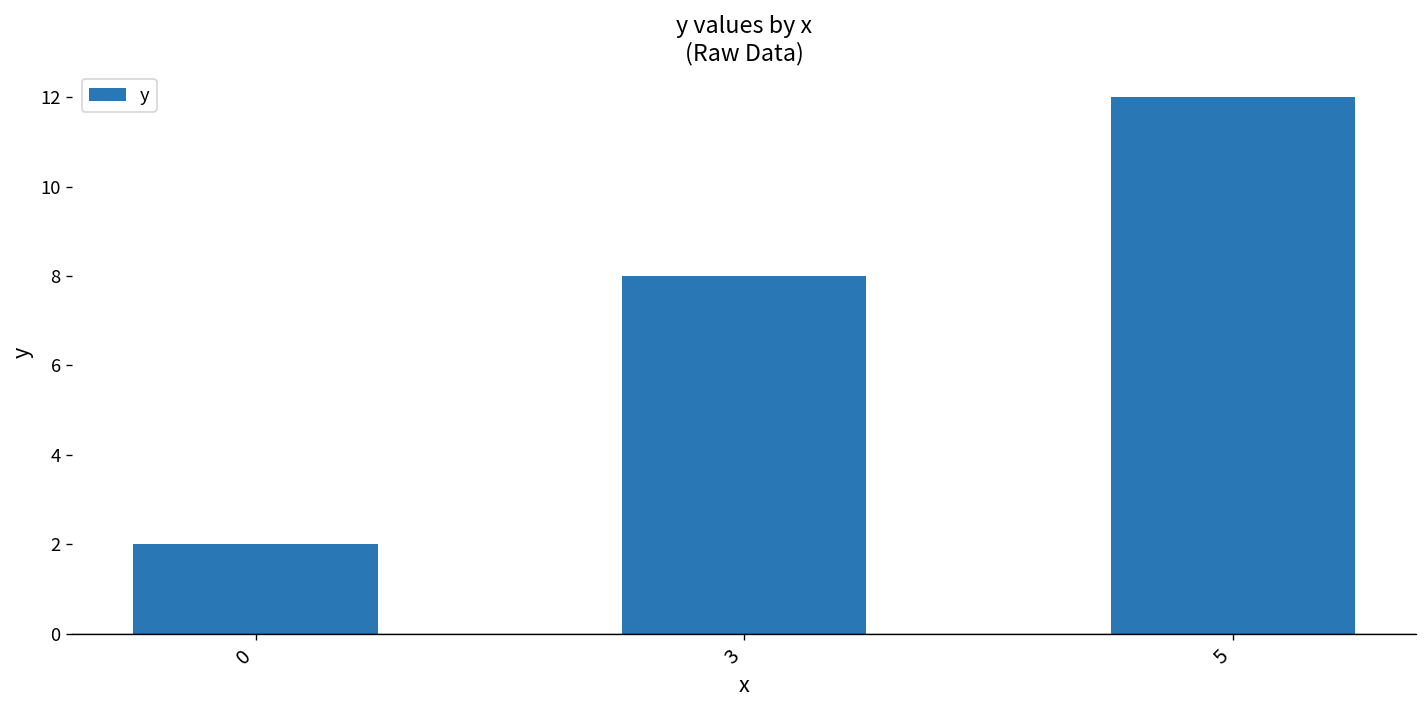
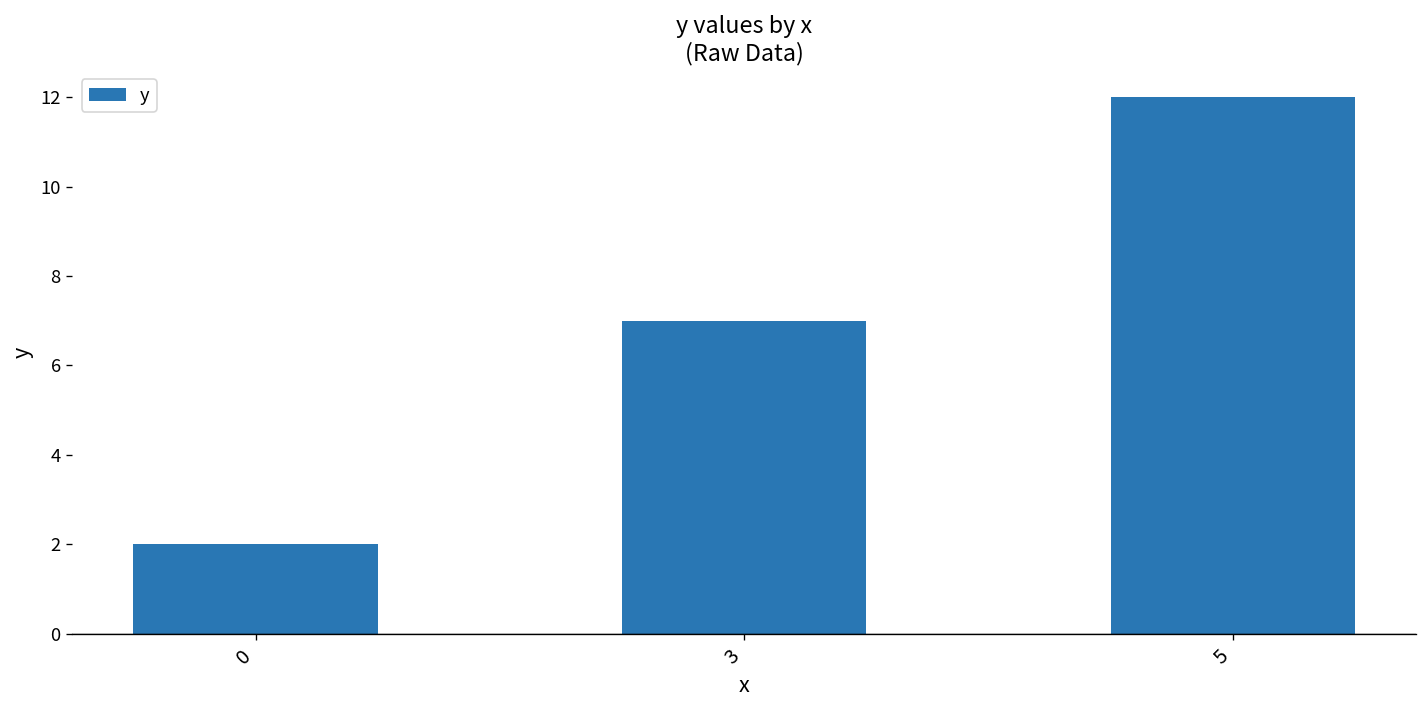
3: 8 -> 7
